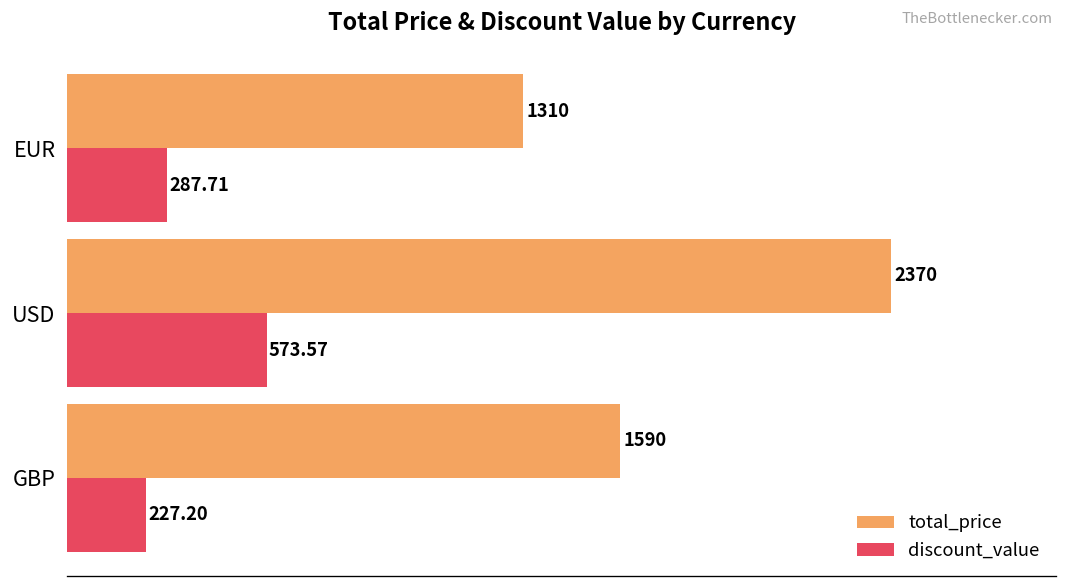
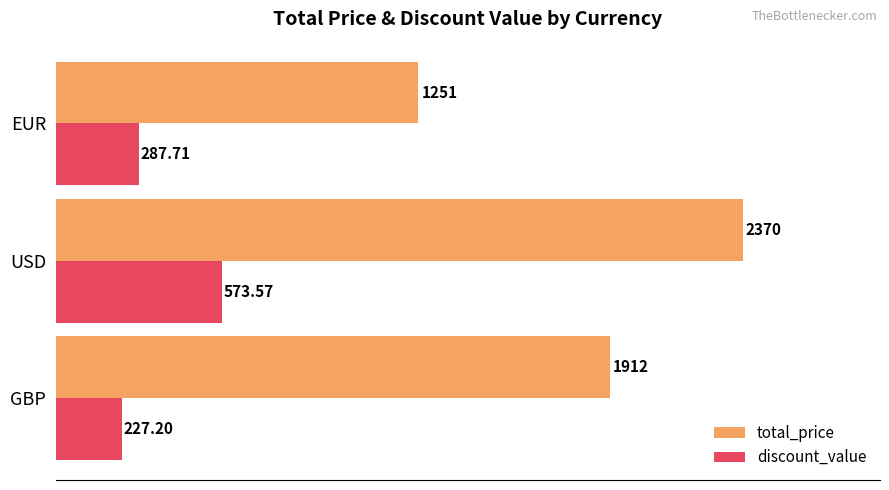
total_price, EUR: 1310 -> 1251
total_price, GBP: 1590 -> 1912
